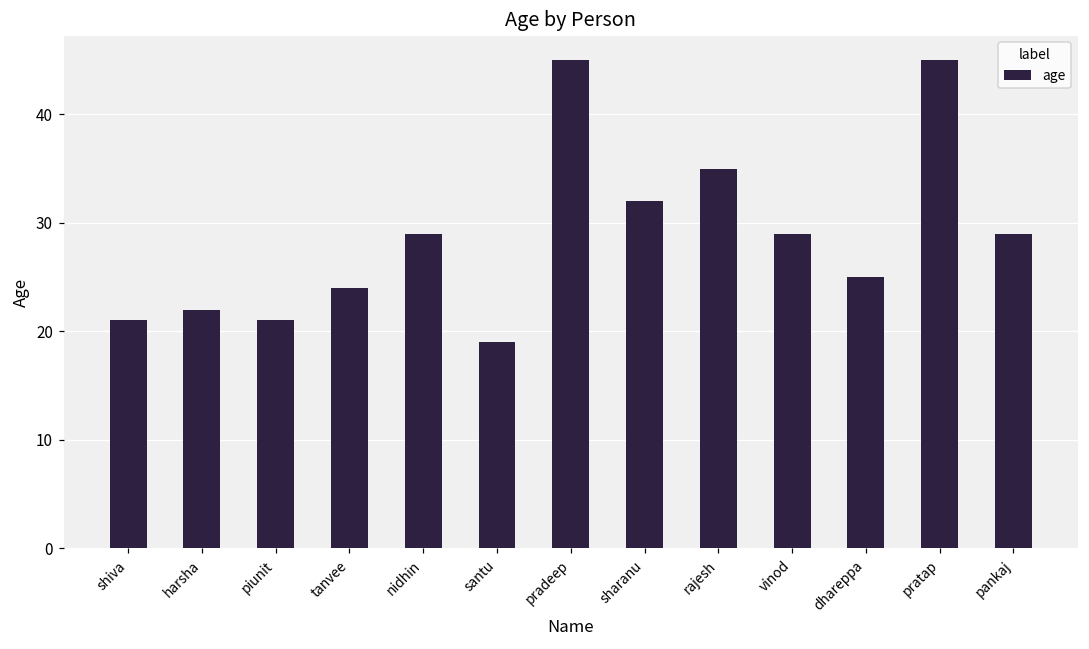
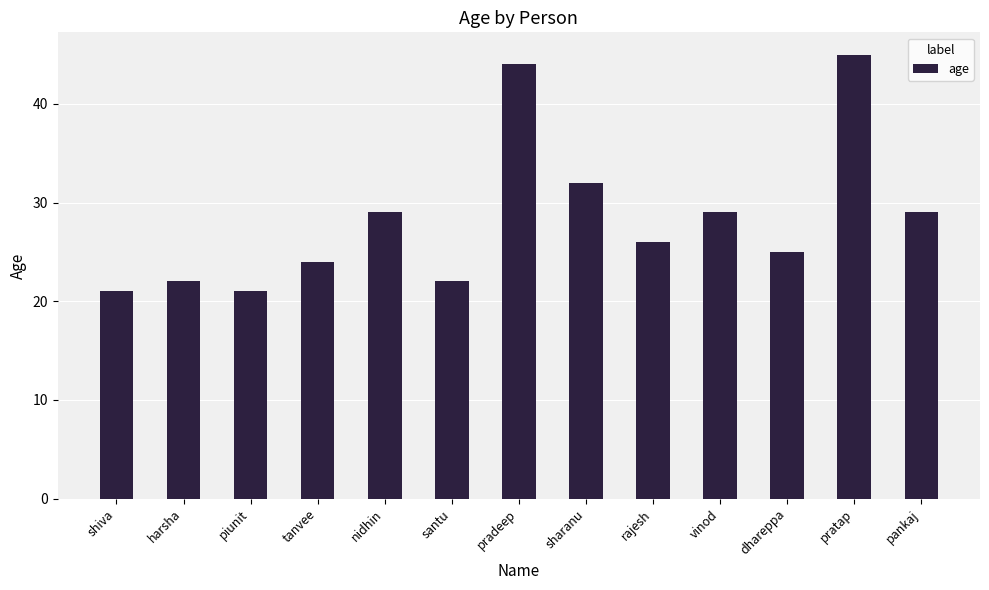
santu: 19 -> 22
pradeep: 45 -> 44
rajesh: 35 -> 26
